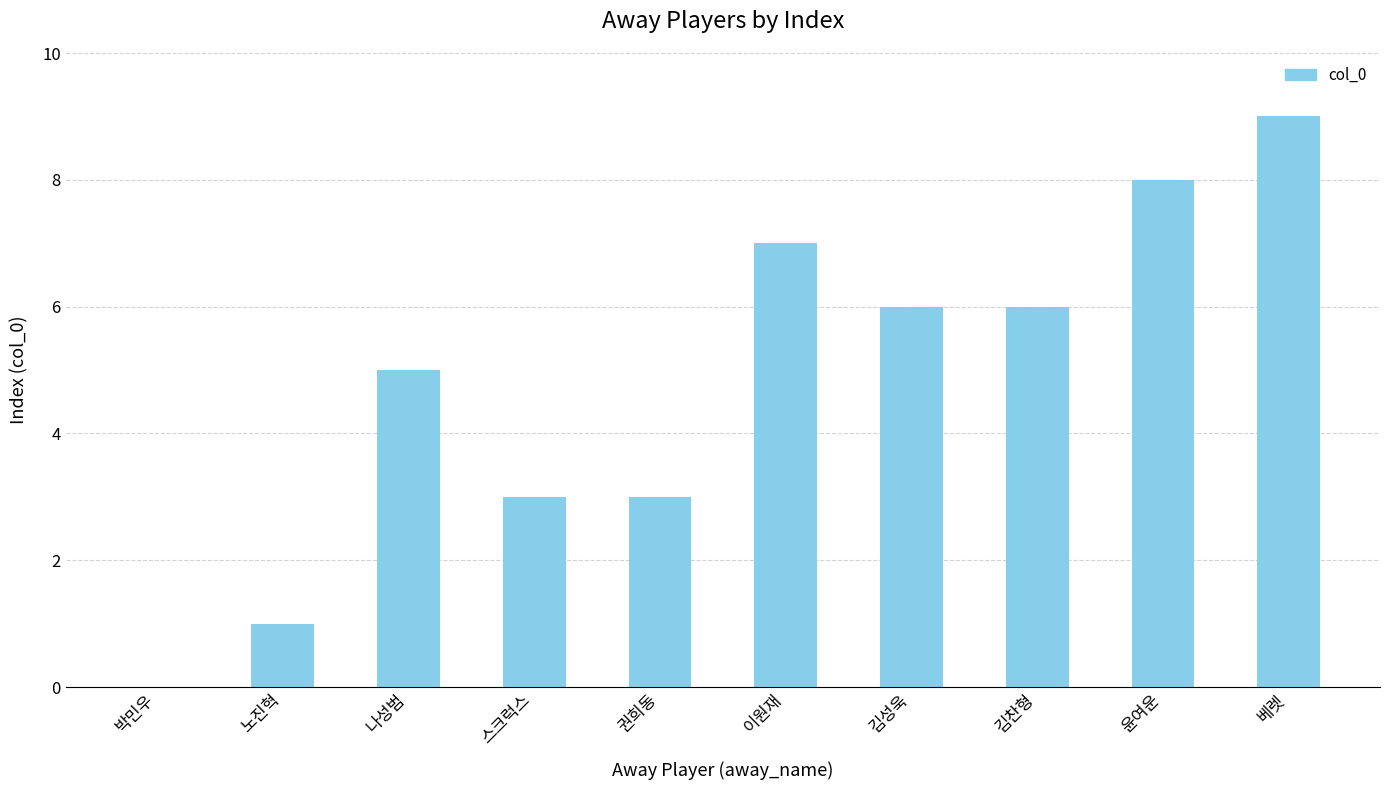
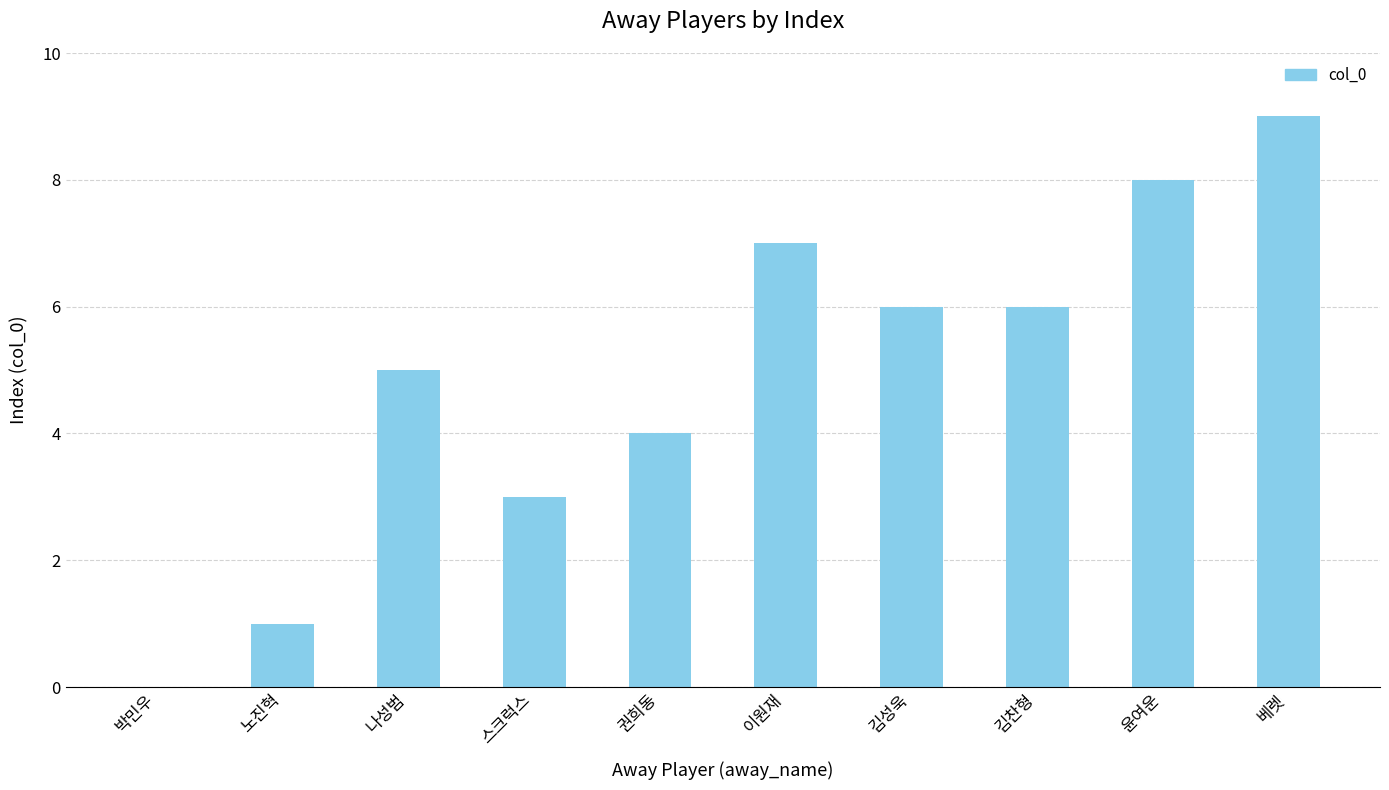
권희동: 3 -> 4
